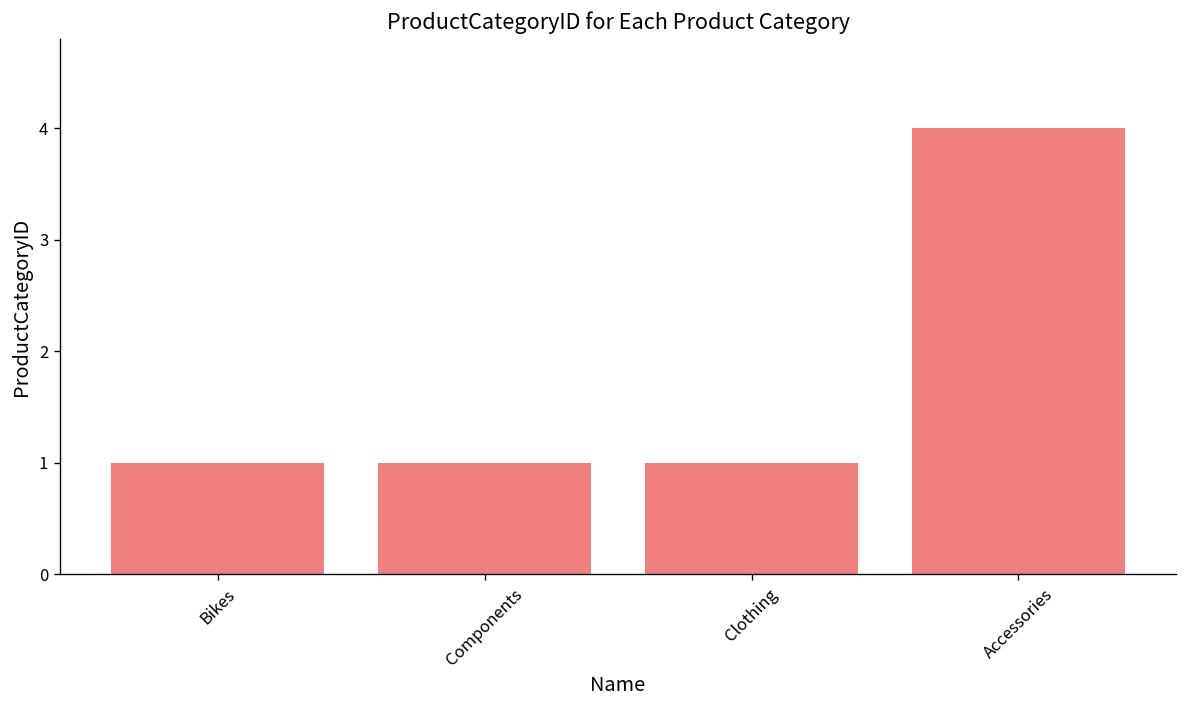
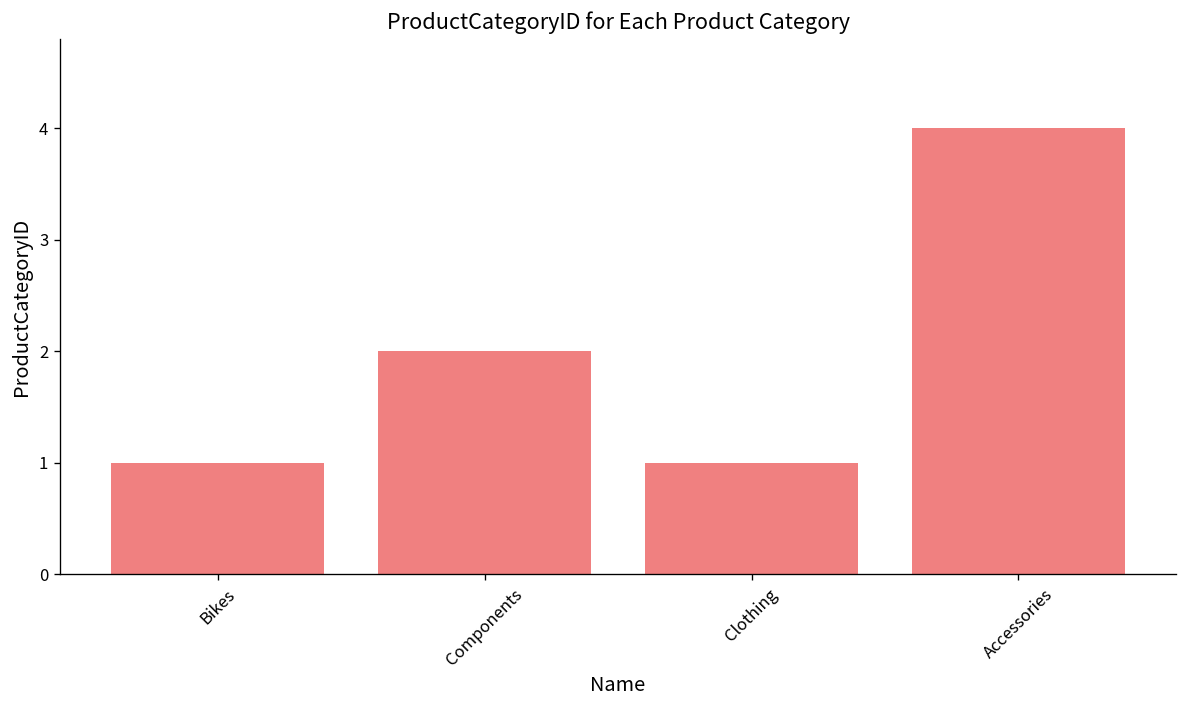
Components: 1 -> 2
